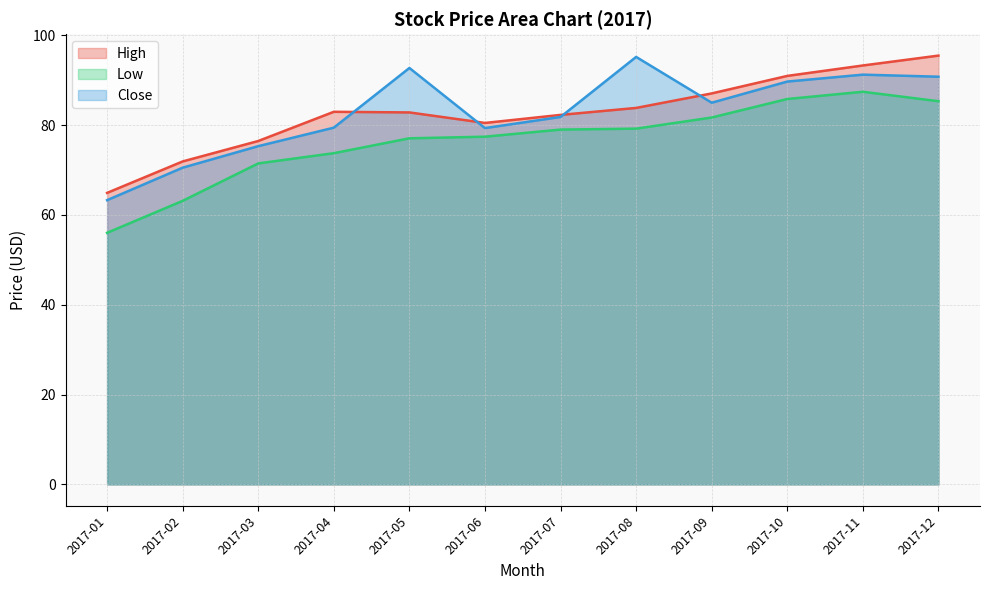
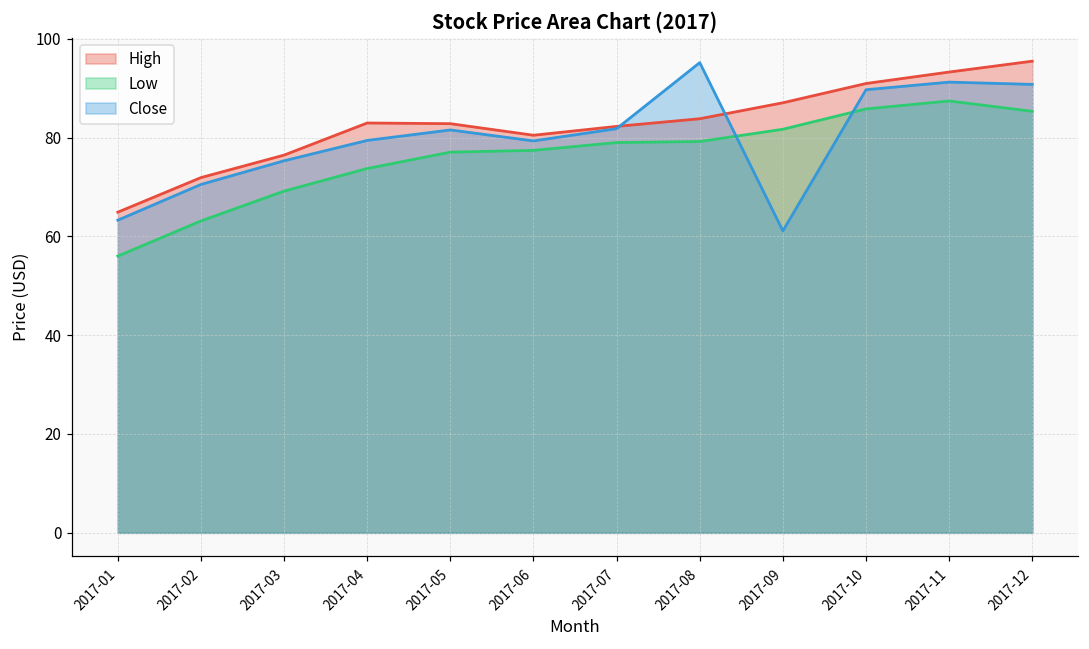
Low, 2017-03: 71 -> 69
Close, 2017-05: 93 -> 82
Close, 2017-09: 85 -> 61
